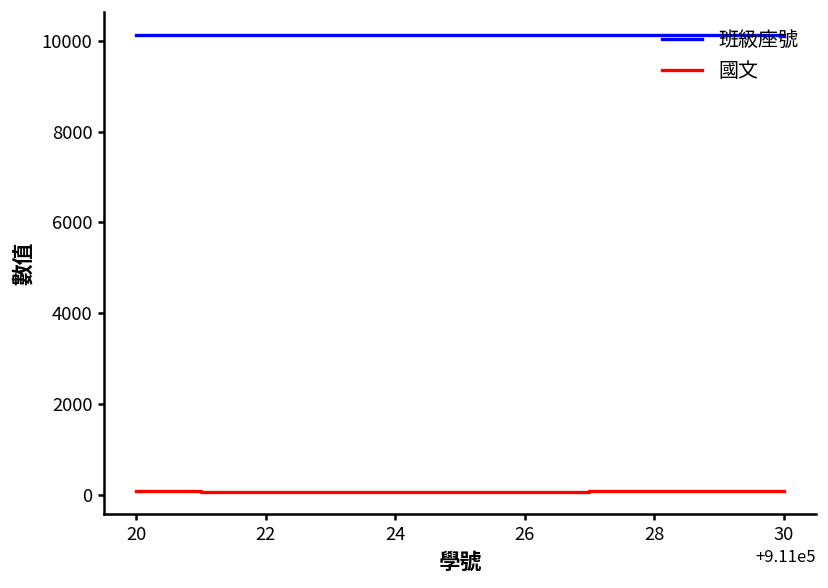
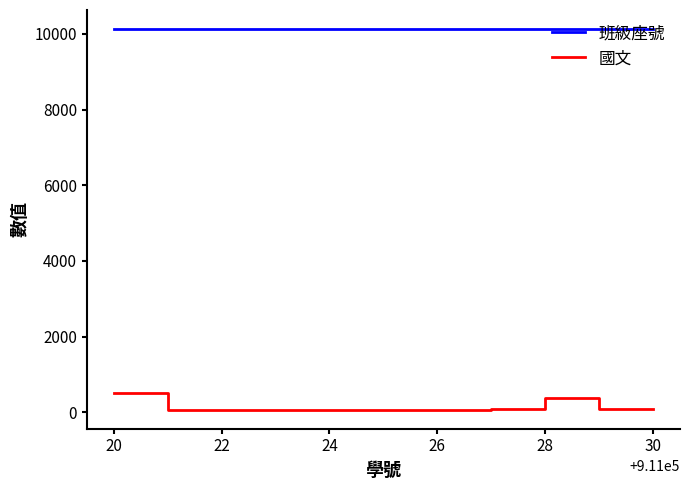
國文, 20: 100 -> 500
國文, 28: 100 -> 400
